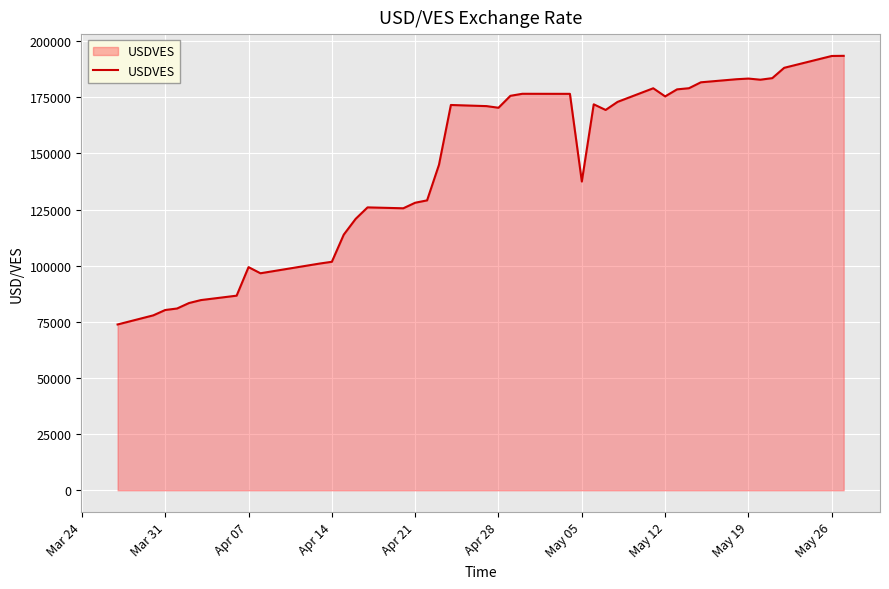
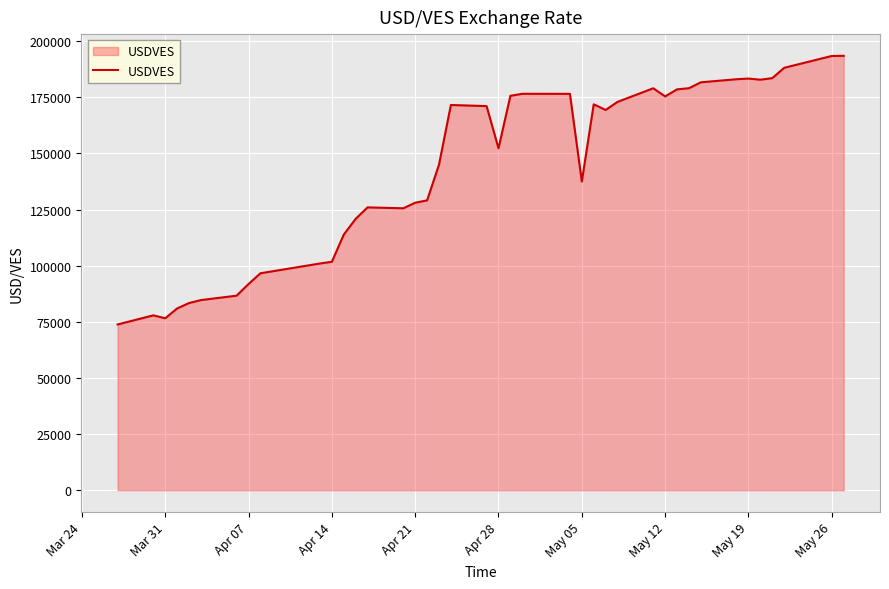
Mar 31: 80000 -> 77000
Apr 07: 99000 -> 92000
Apr 28: 170000 -> 152000
